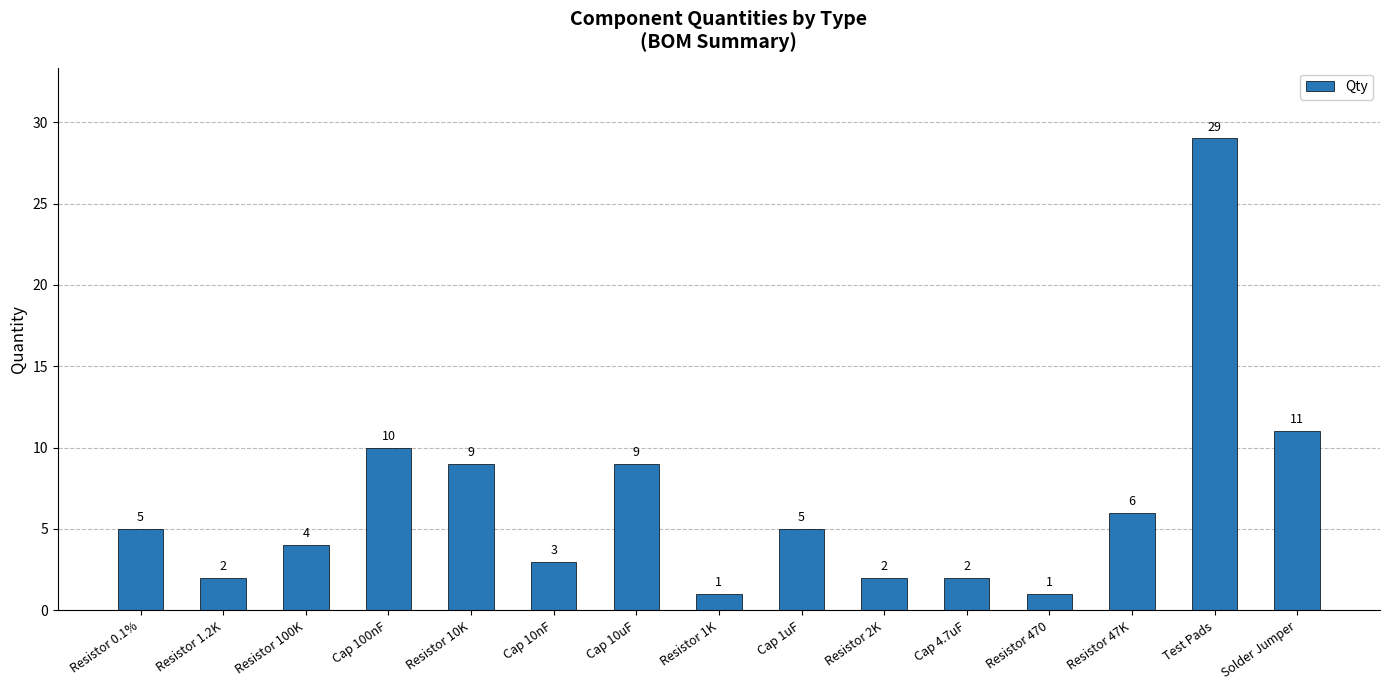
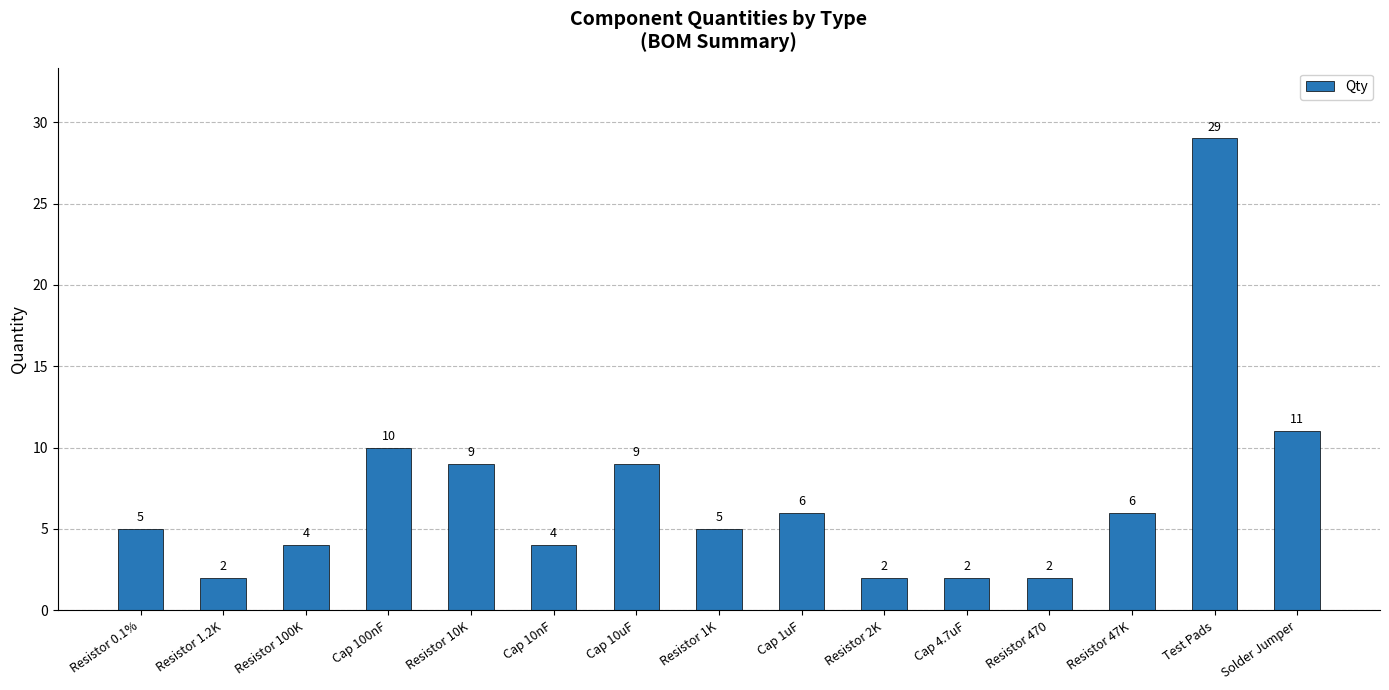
Cap 10nF: 3 -> 4
Resistor 1K: 1 -> 5
Cap 1uF: 5 -> 6
Resistor 470: 1 -> 2
